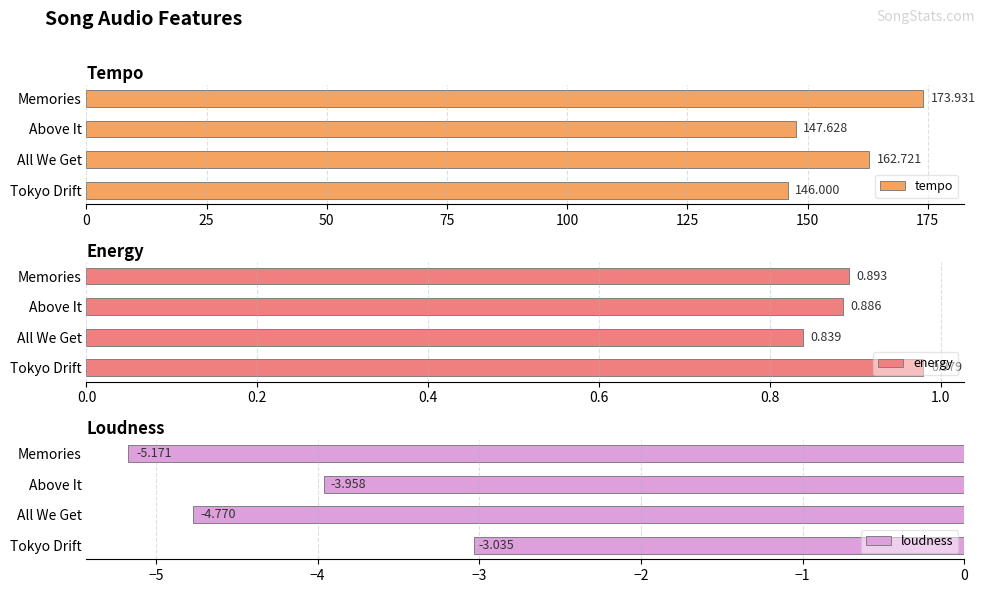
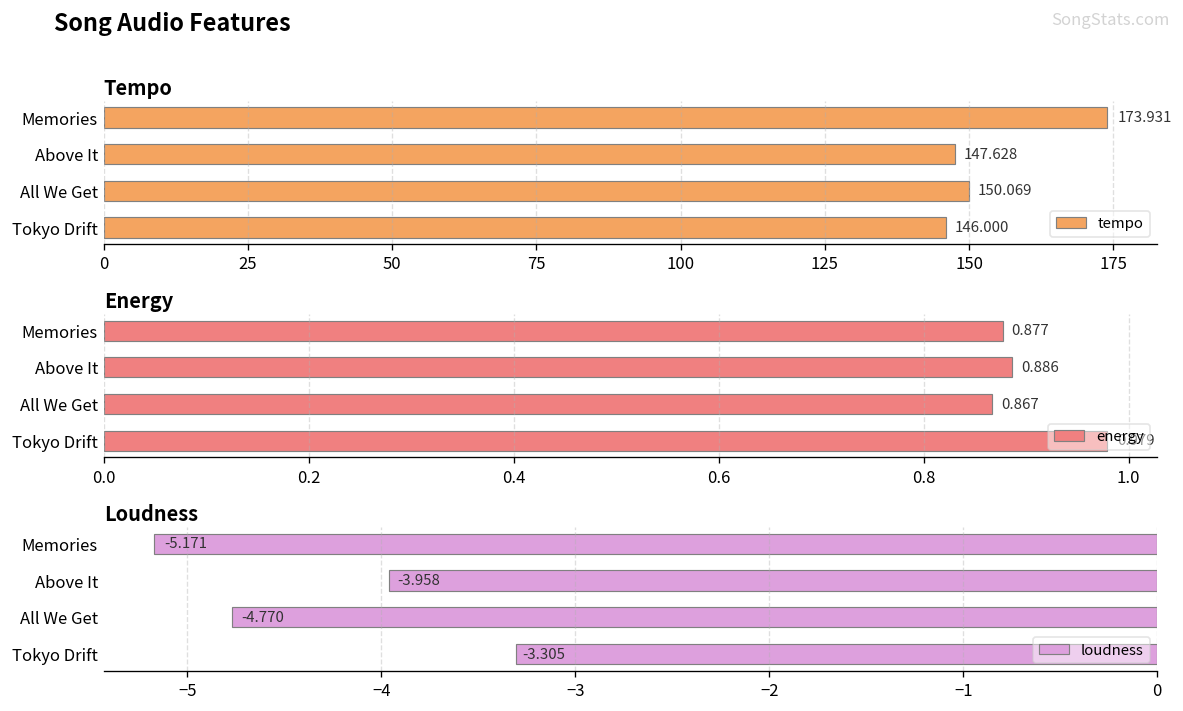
Tempo, All We Get: 162.721 -> 150.069
Energy, Memories: 0.893 -> 0.877
Energy, All We Get: 0.839 -> 0.867
Loudness, Tokyo Drift: -3.035 -> -3.305
